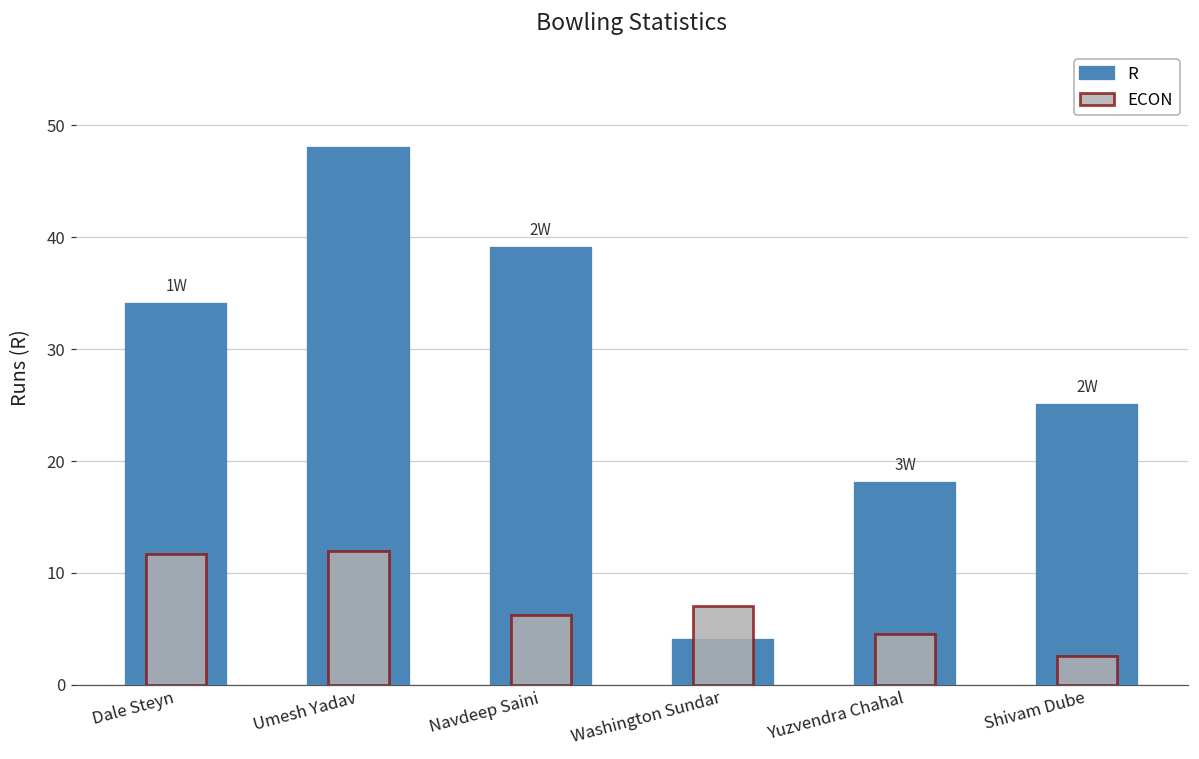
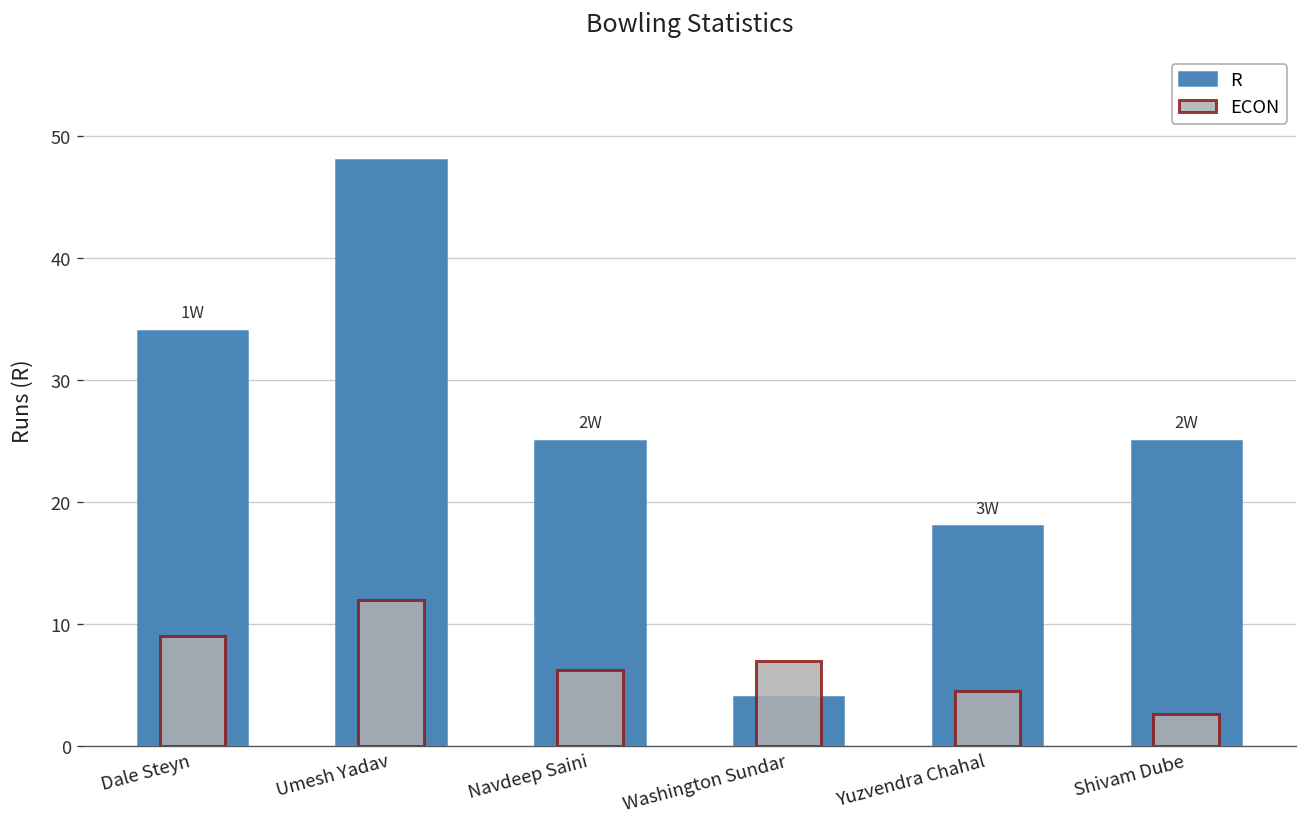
ECON, Dale Steyn: 11.7 -> 9.0
R, Navdeep Saini: 39 -> 25
